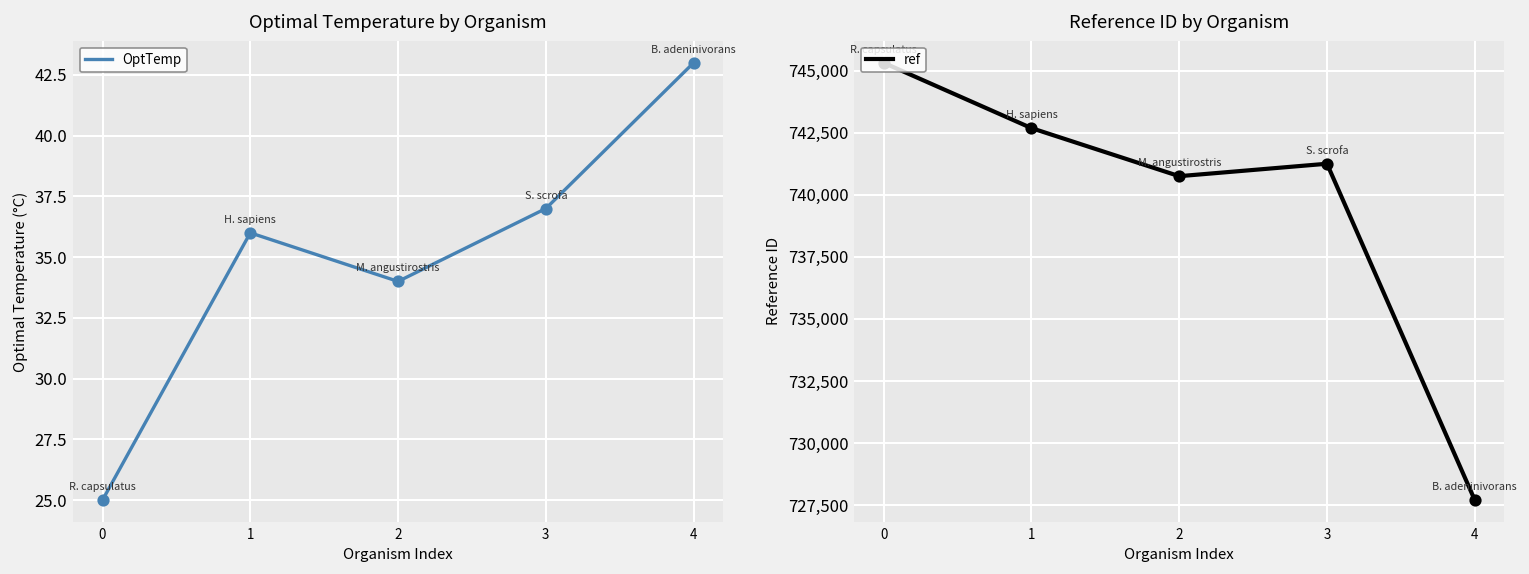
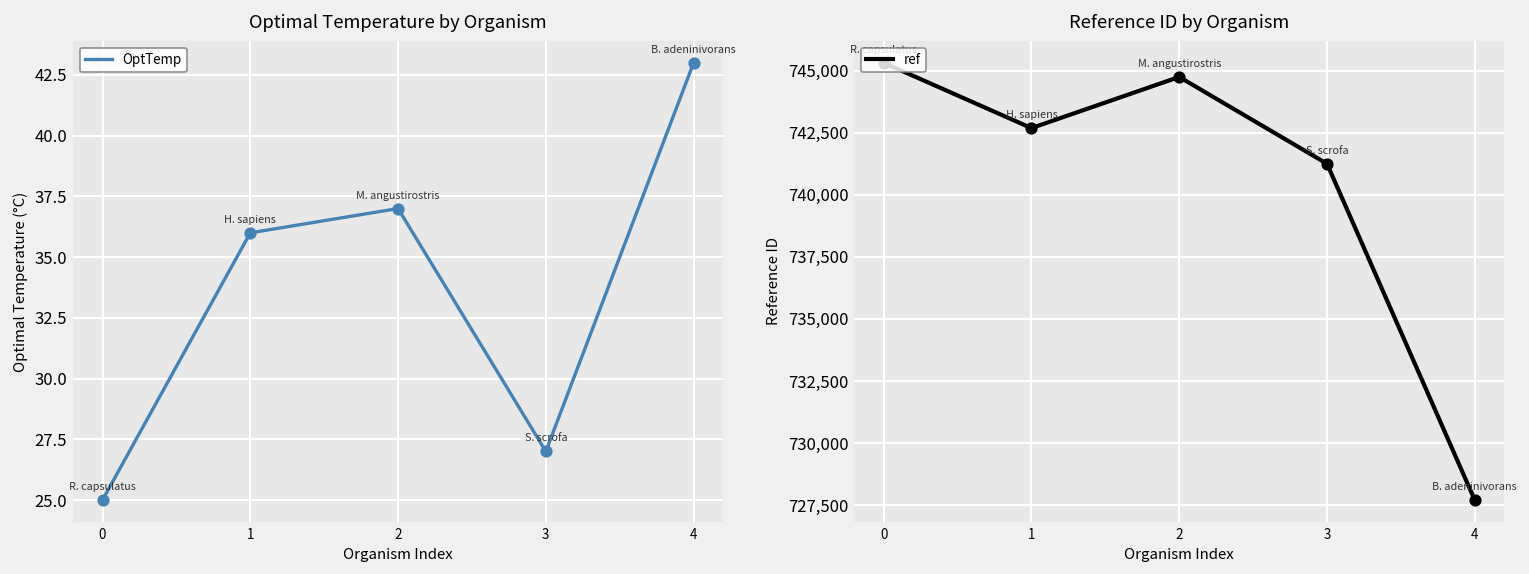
Optimal Temperature by Organism, 2: 34 -> 37
Optimal Temperature by Organism, 3: 37 -> 27
Reference ID by Organism, 2: 740,700 -> 744,700
